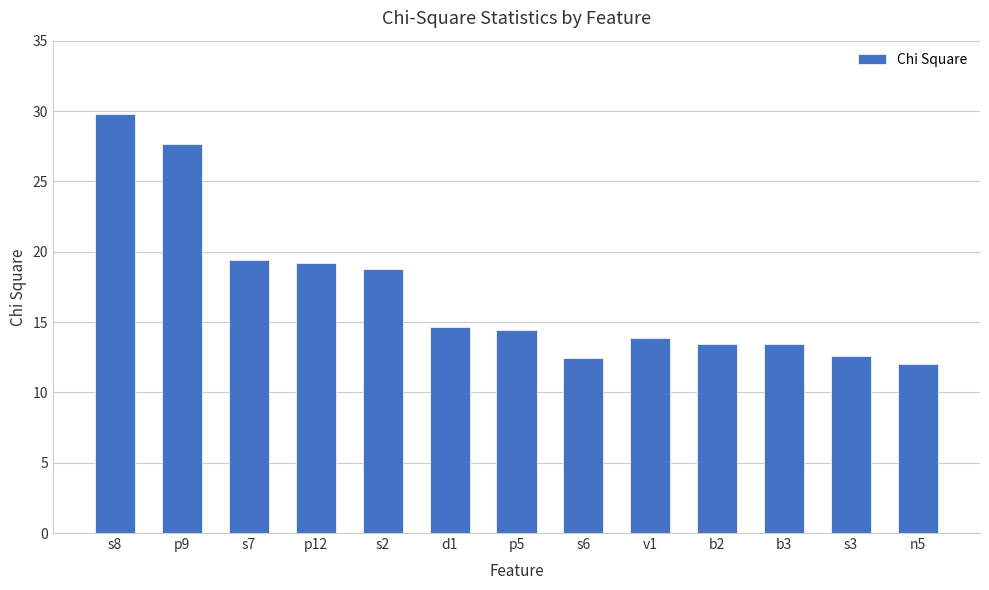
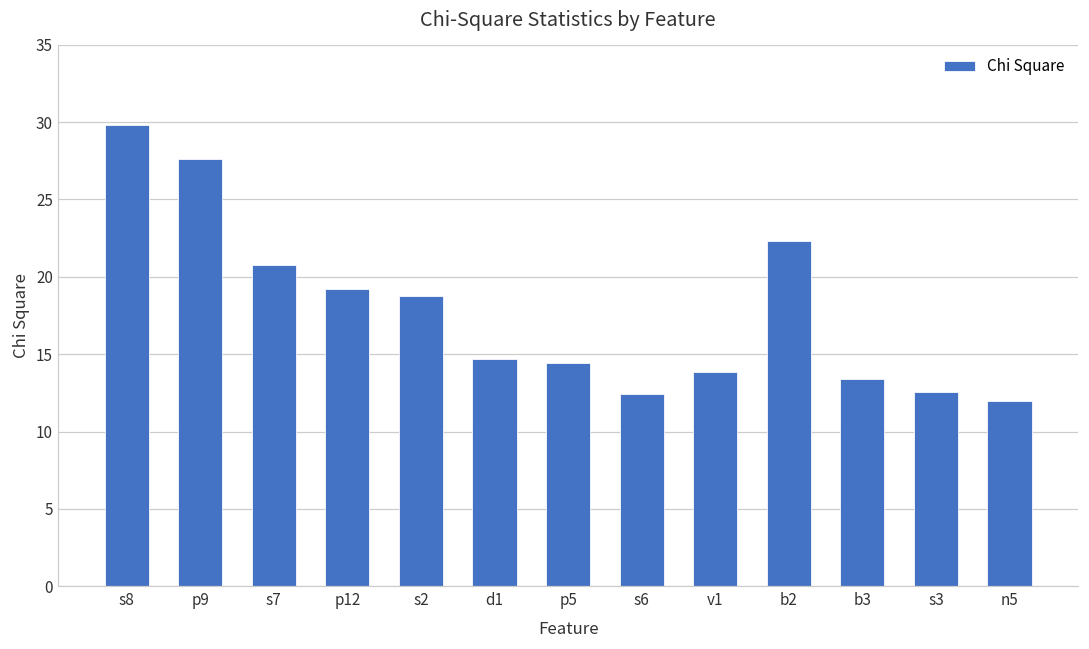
s7: 19.4 -> 20.8
b2: 13.4 -> 22.3
